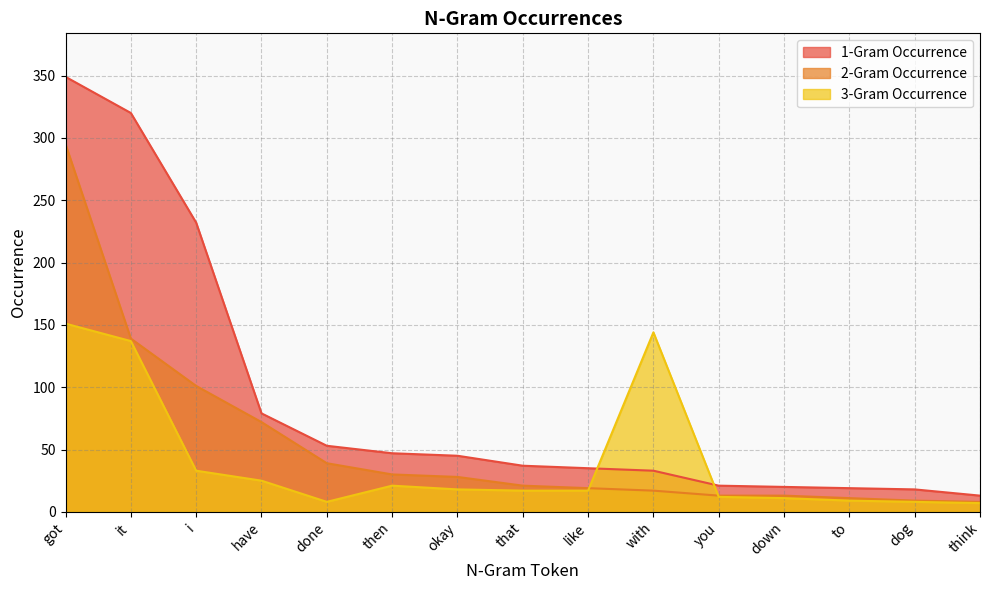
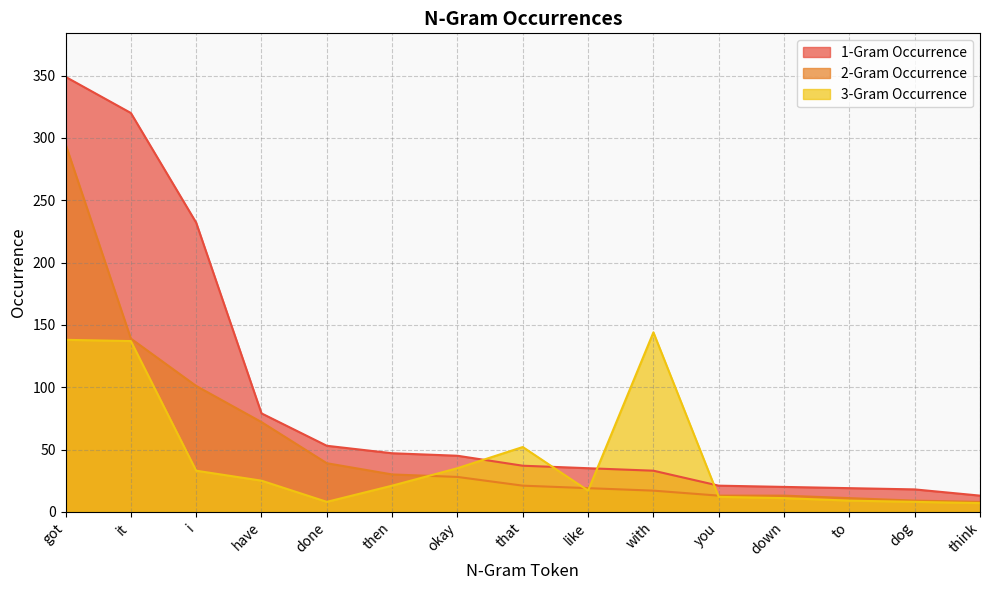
3-Gram Occurrence, got: 151 -> 138
3-Gram Occurrence, okay: 18 -> 35
3-Gram Occurrence, that: 17 -> 52
